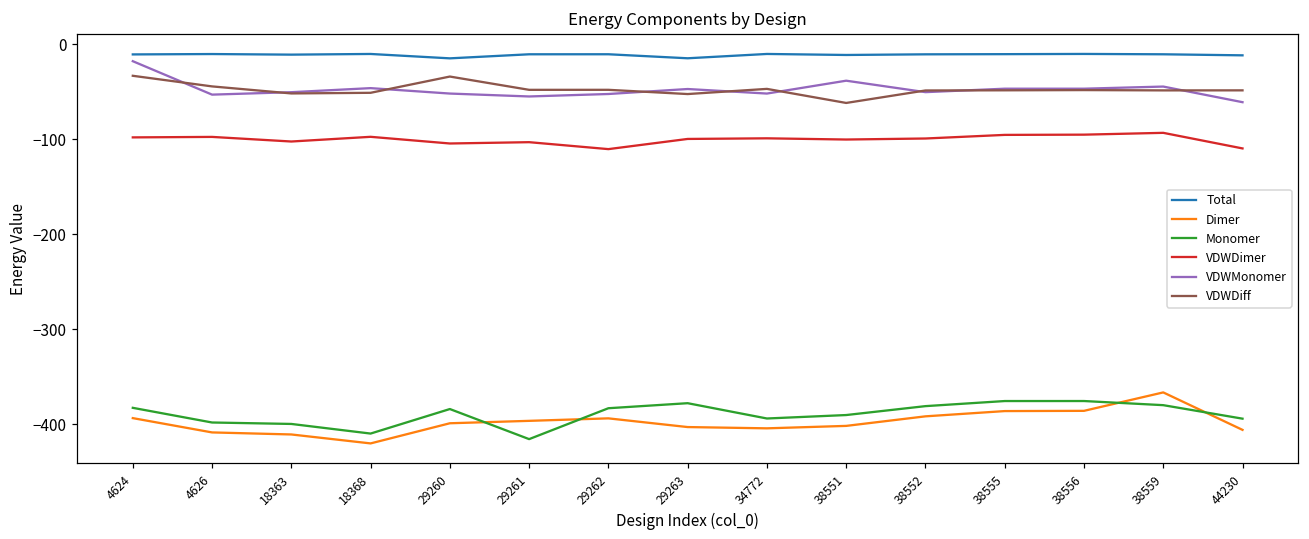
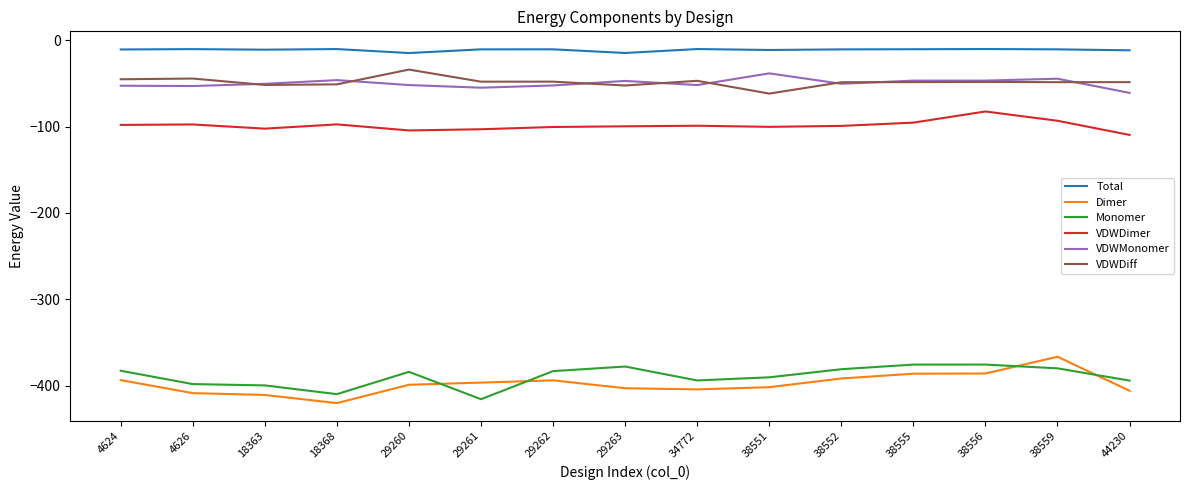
VDWMonomer, 4624: -20 -> -50
VDWDiff, 4624: -30 -> -50
VDWDimer, 29262: -110 -> -100
VDWDimer, 38556: -100 -> -80
